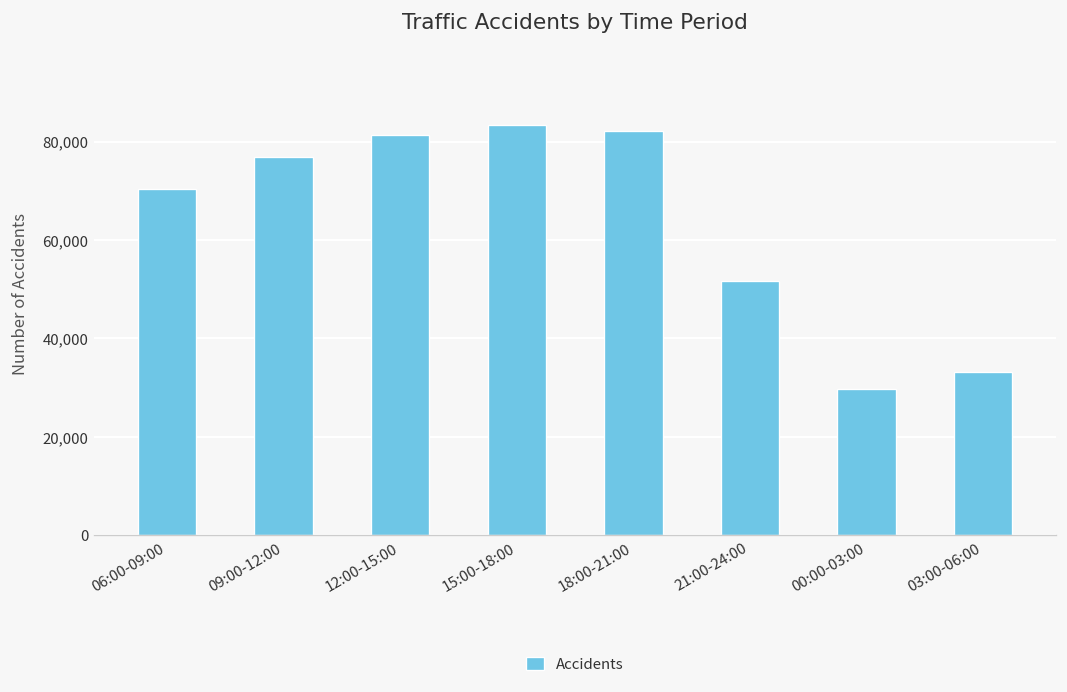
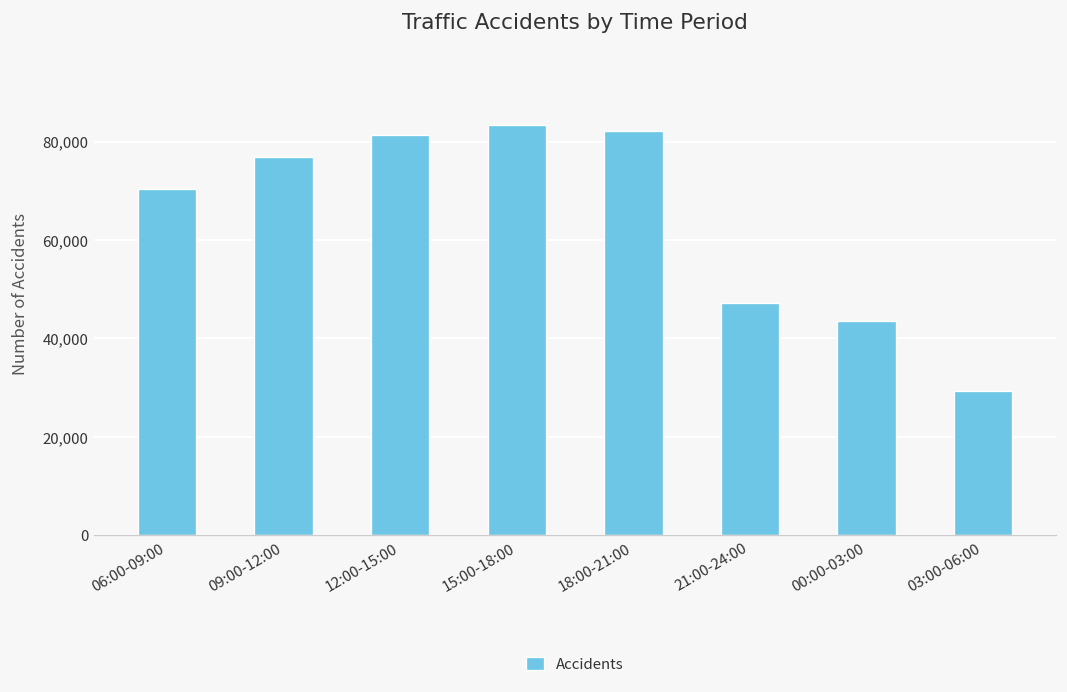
21:00-24:00: 52,000 -> 47,000
00:00-03:00: 30,000 -> 43,000
03:00-06:00: 33,000 -> 29,000
